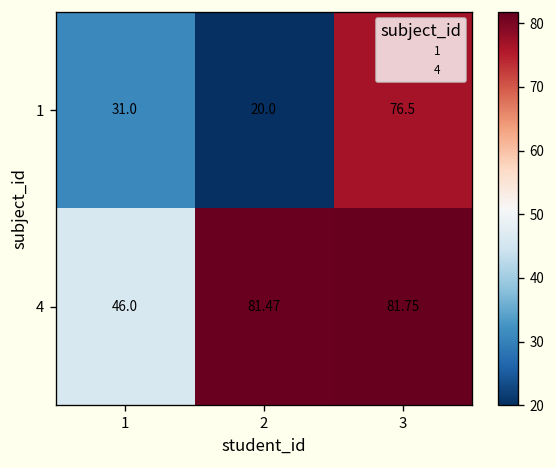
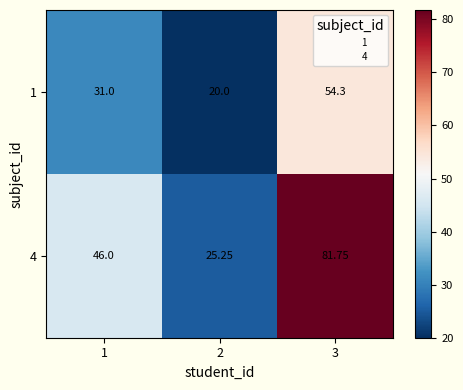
1, 3: 76.5 -> 54.3
4, 2: 81.47 -> 25.25
